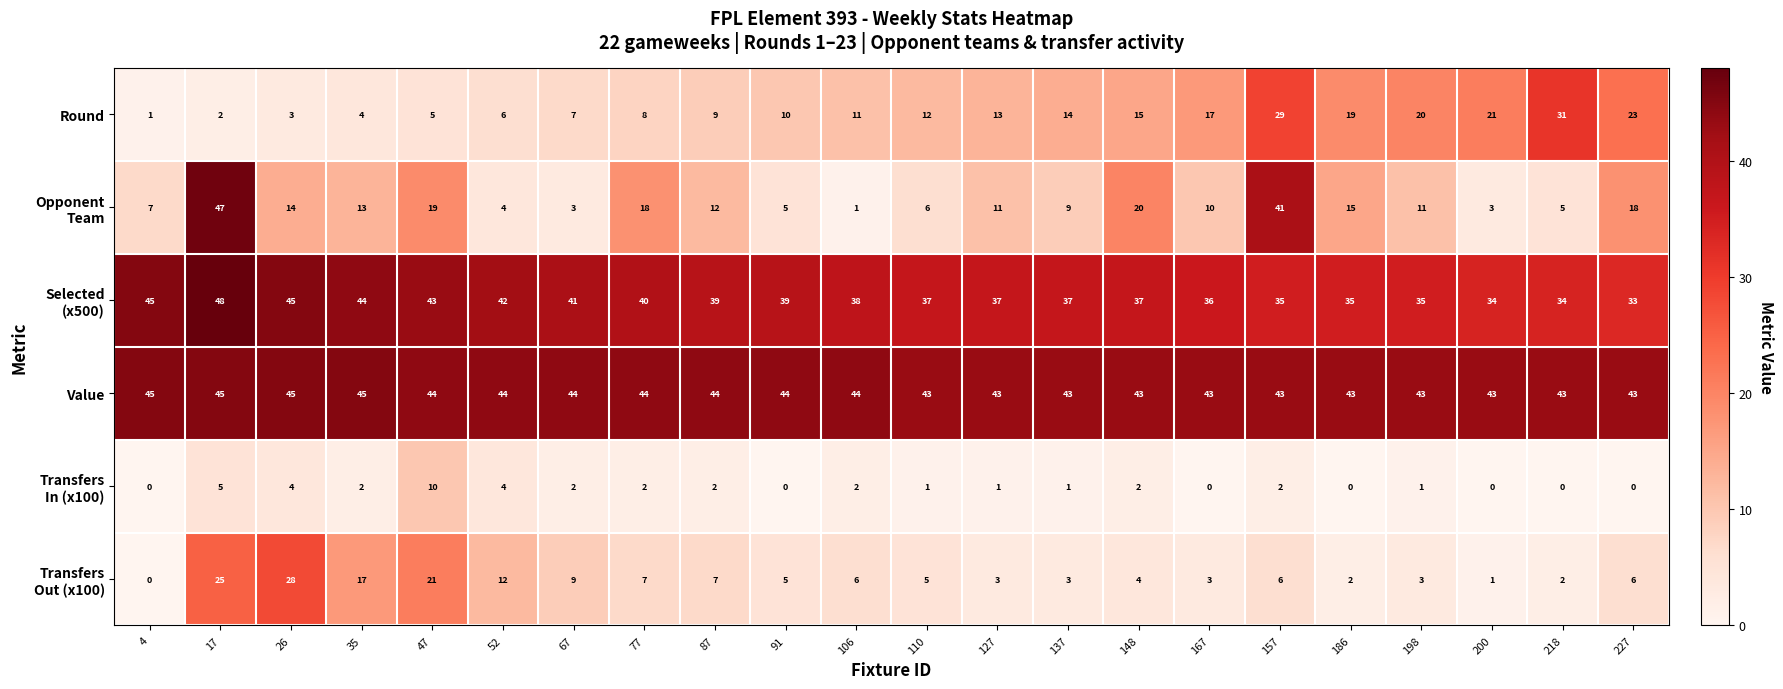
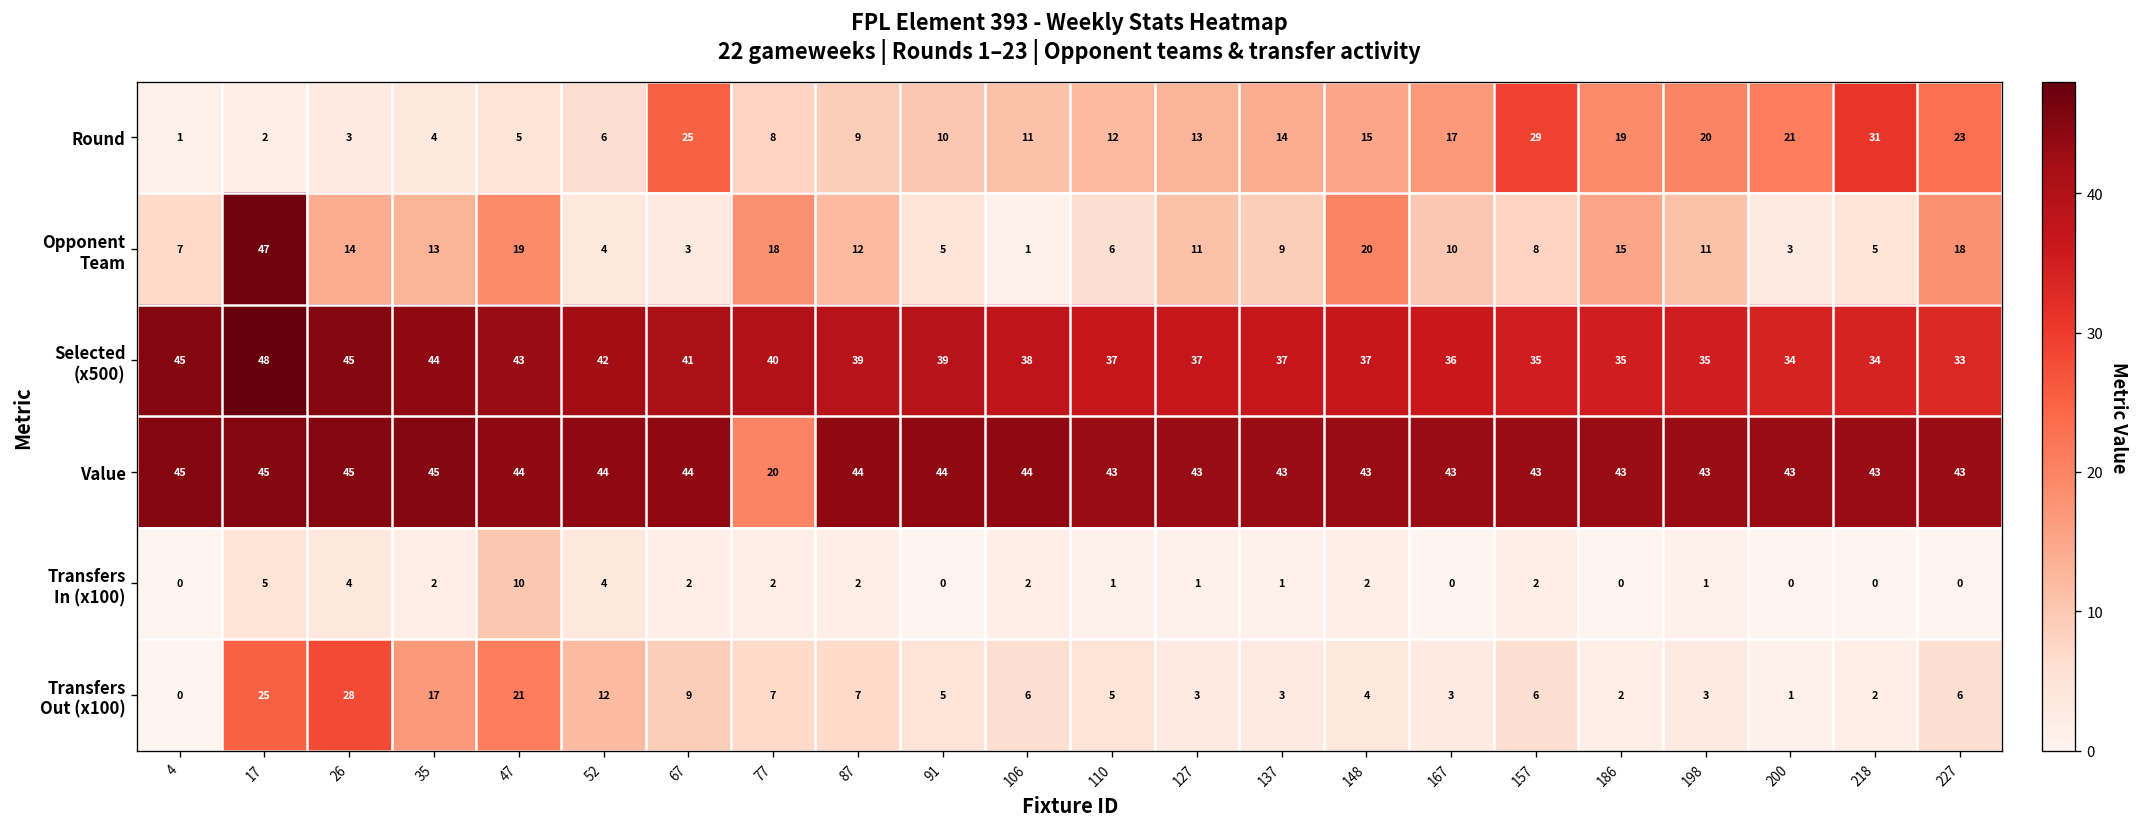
Round, 67: 7 -> 25
Opponent Team, 157: 41 -> 8
Value, 77: 44 -> 20
